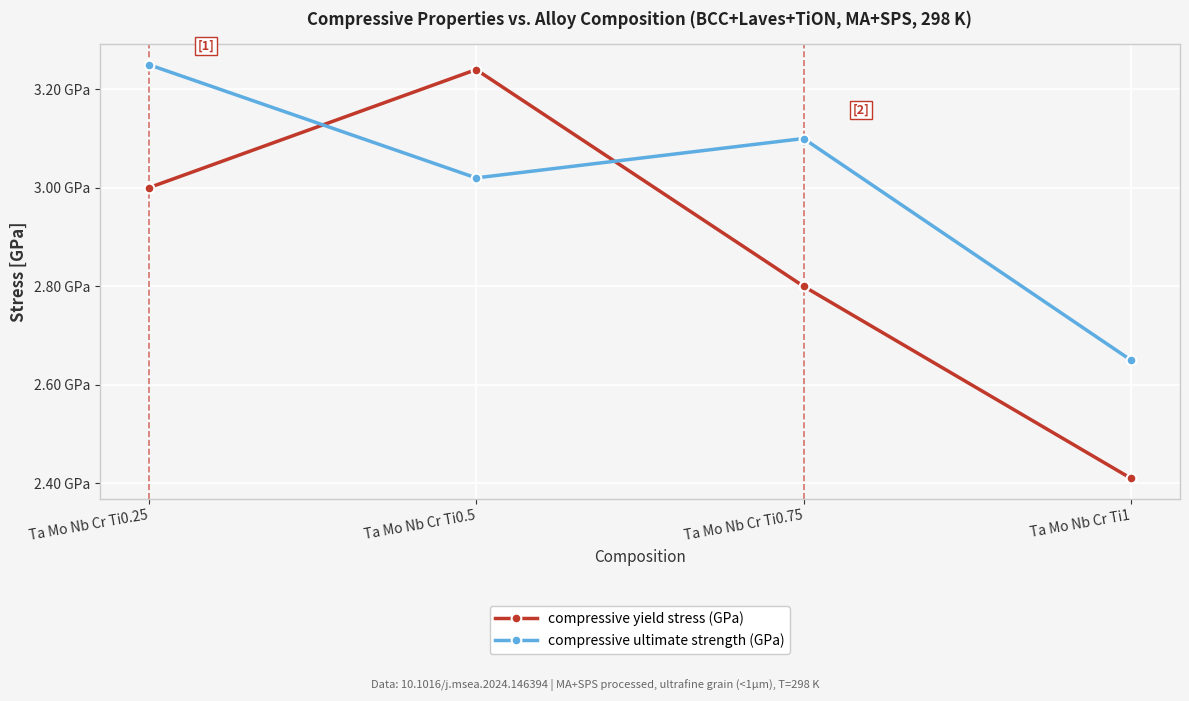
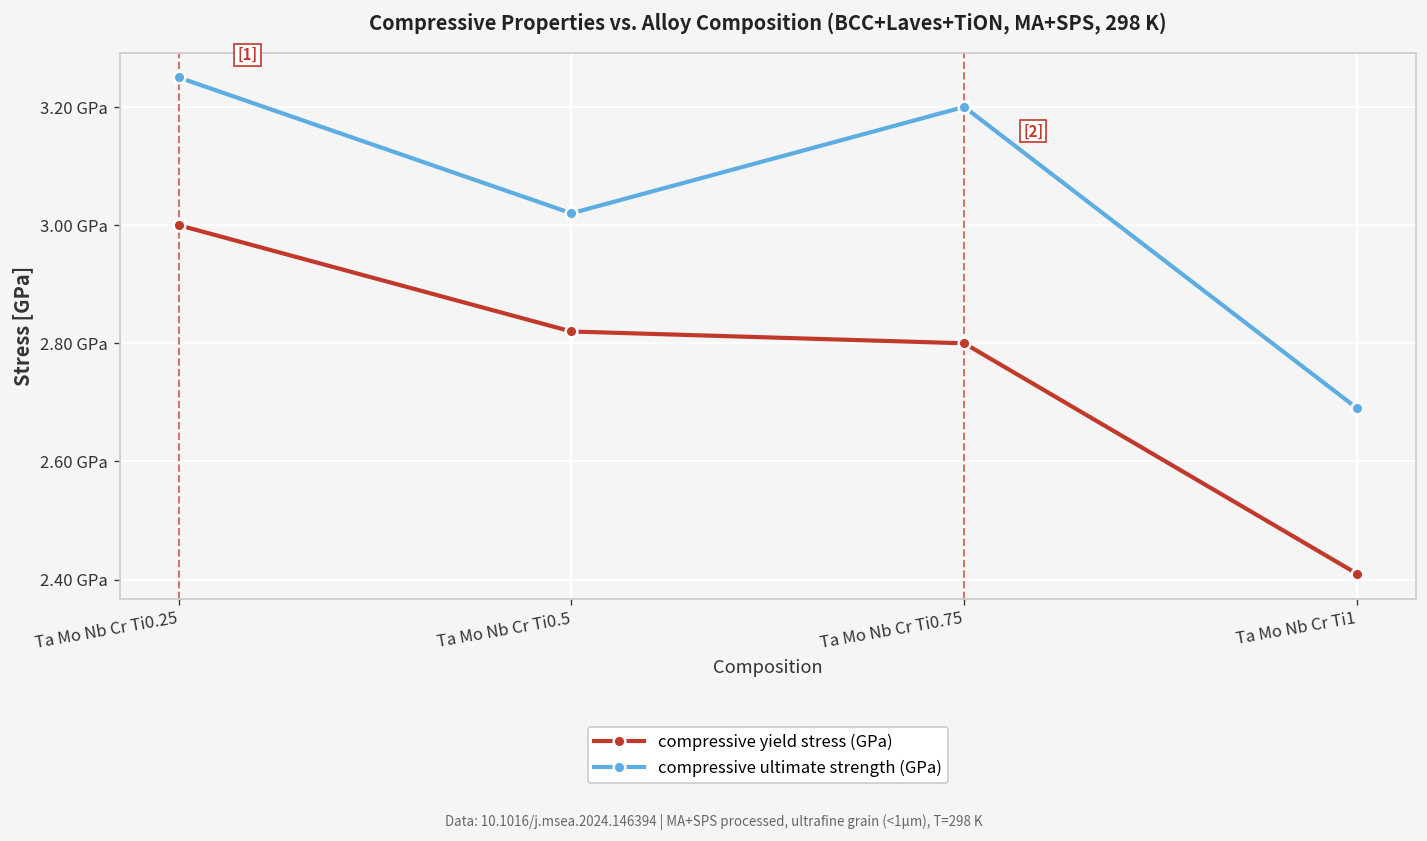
compressive yield stress (GPa), Ta Mo Nb Cr Ti0.5: 3.24 GPa -> 2.82 GPa
compressive ultimate strength (GPa), Ta Mo Nb Cr Ti0.75: 3.1 GPa -> 3.2 GPa
compressive ultimate strength (GPa), Ta Mo Nb Cr Ti1: 2.65 GPa -> 2.69 GPa
